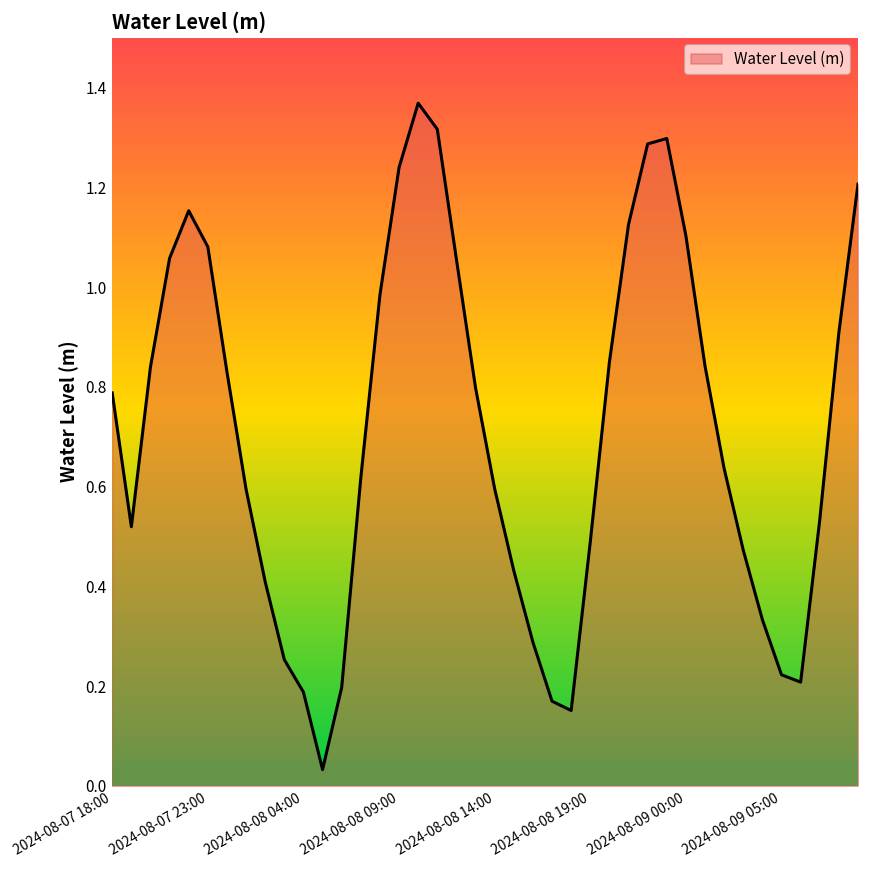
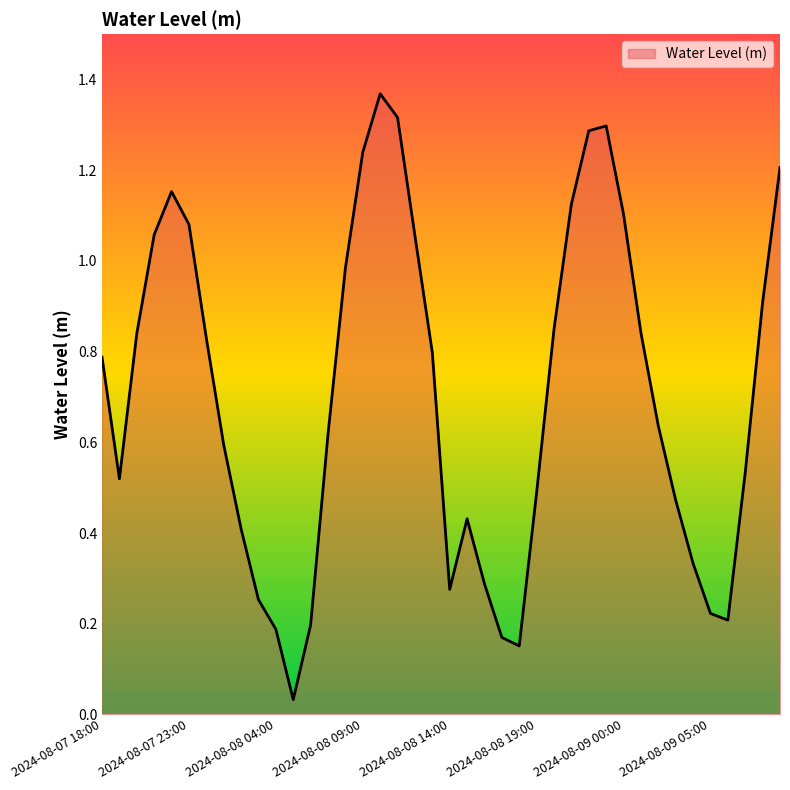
2024-08-08 14:00: 0.60 -> 0.28
